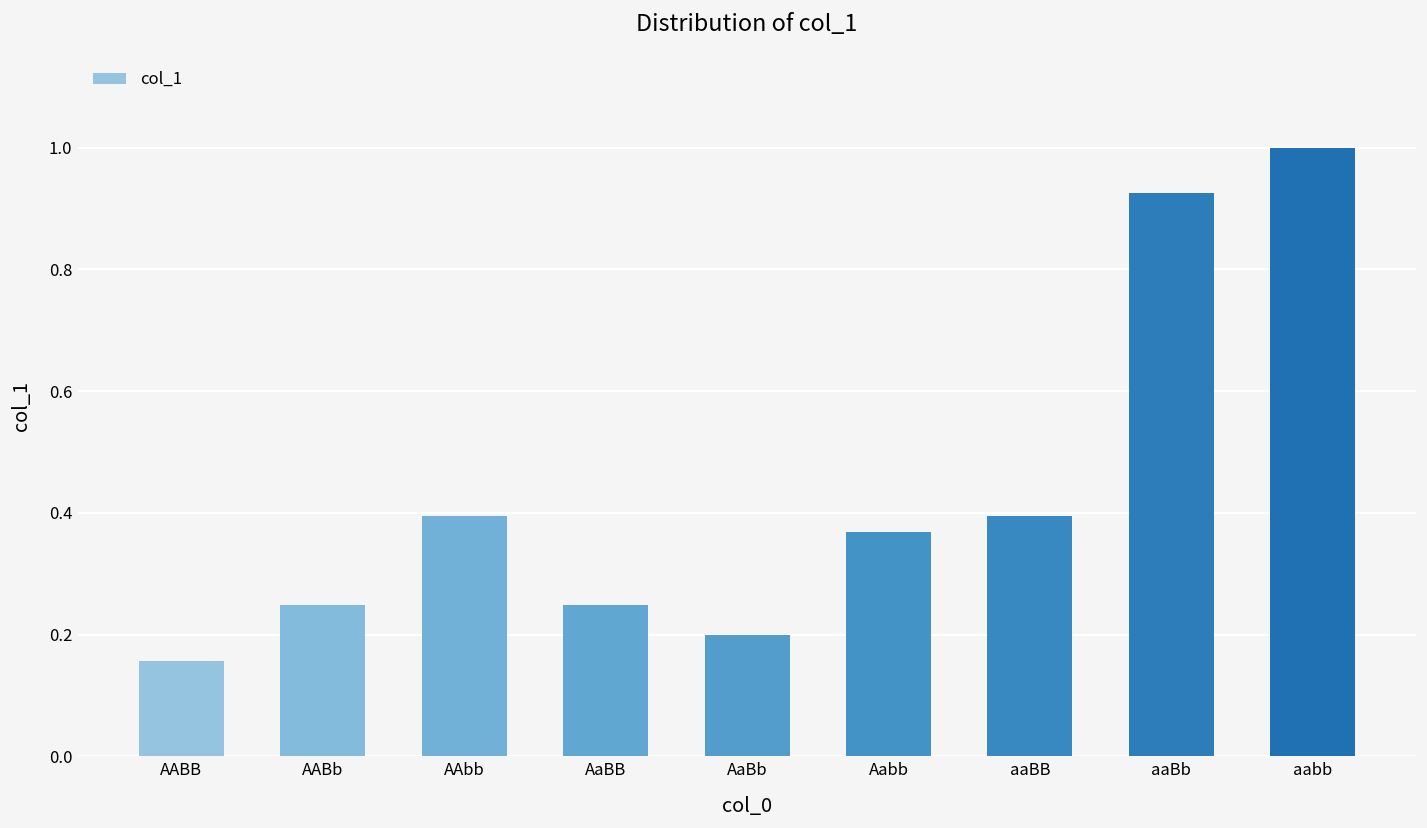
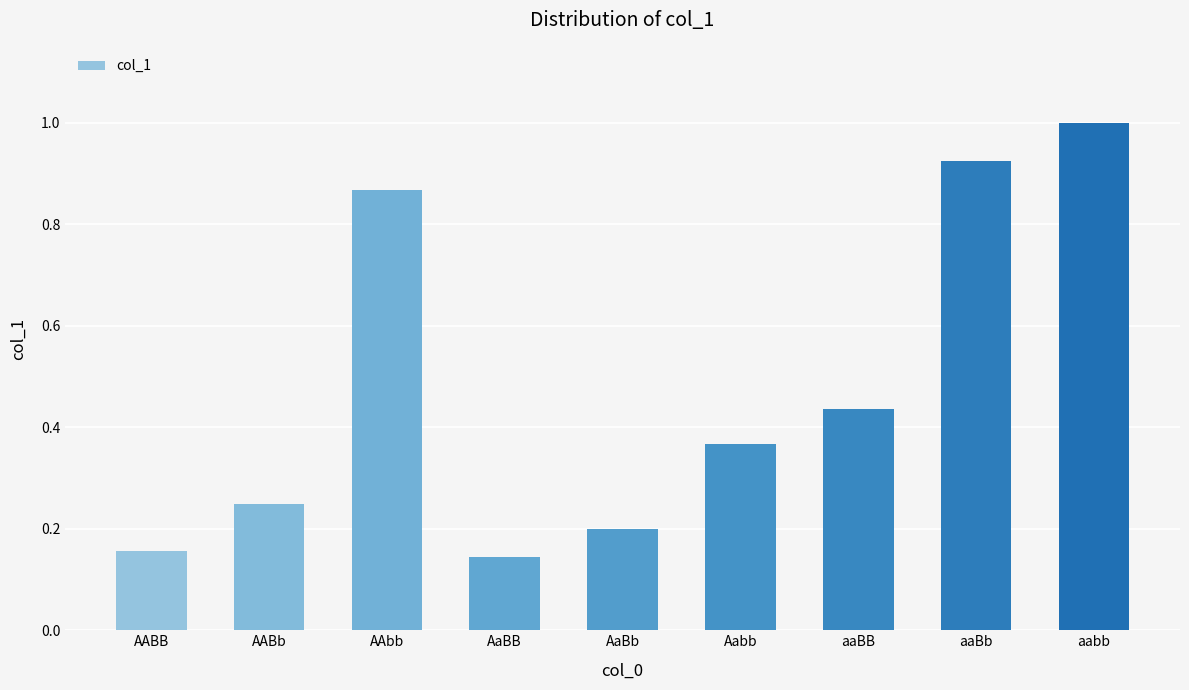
AAbb: 0.40 -> 0.87
AaBB: 0.25 -> 0.14
aaBB: 0.40 -> 0.44
